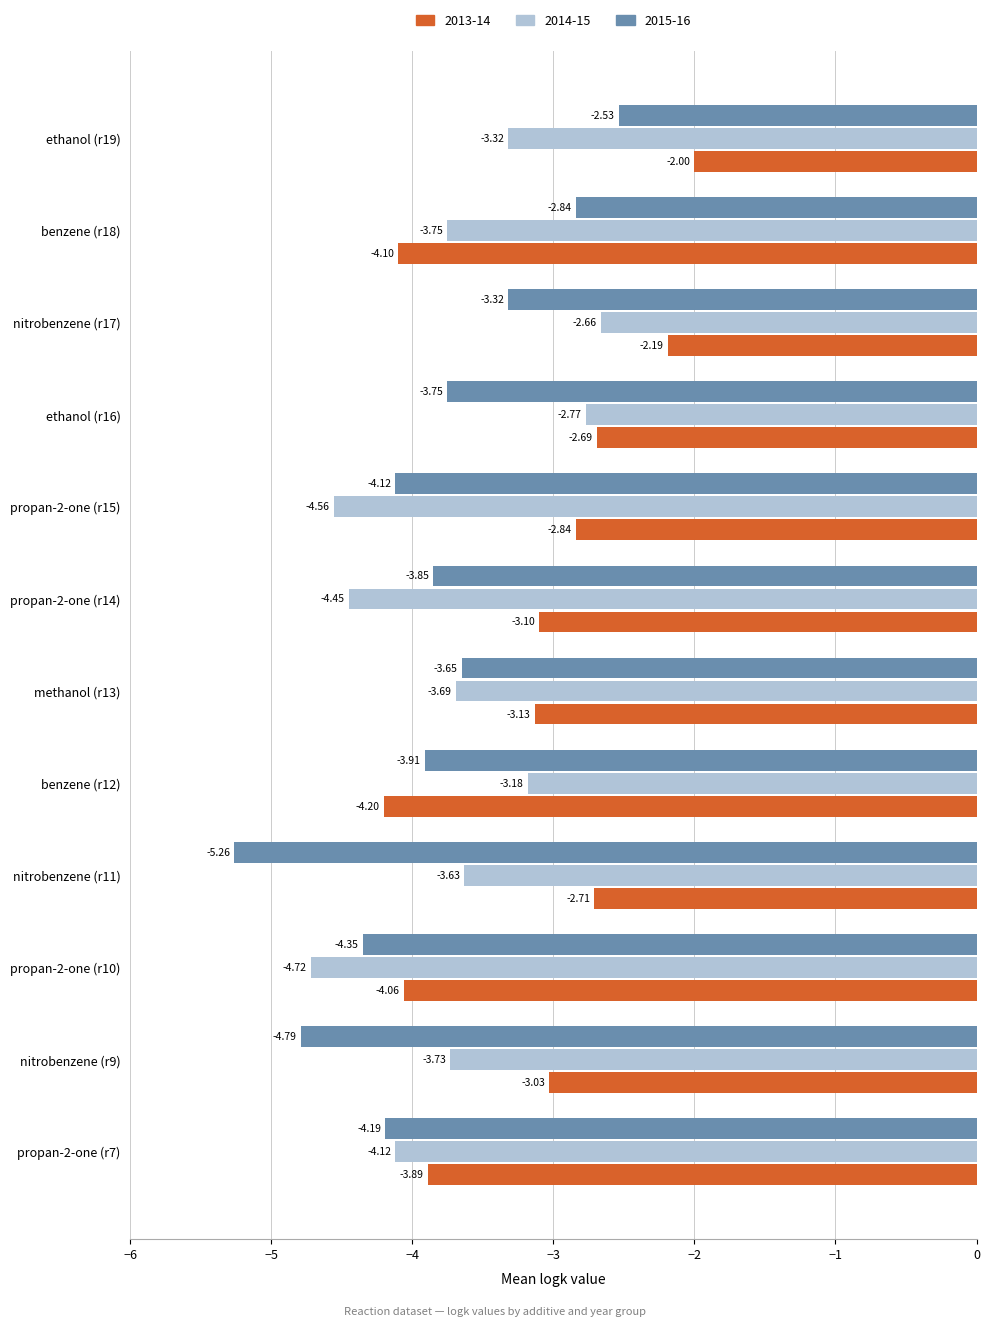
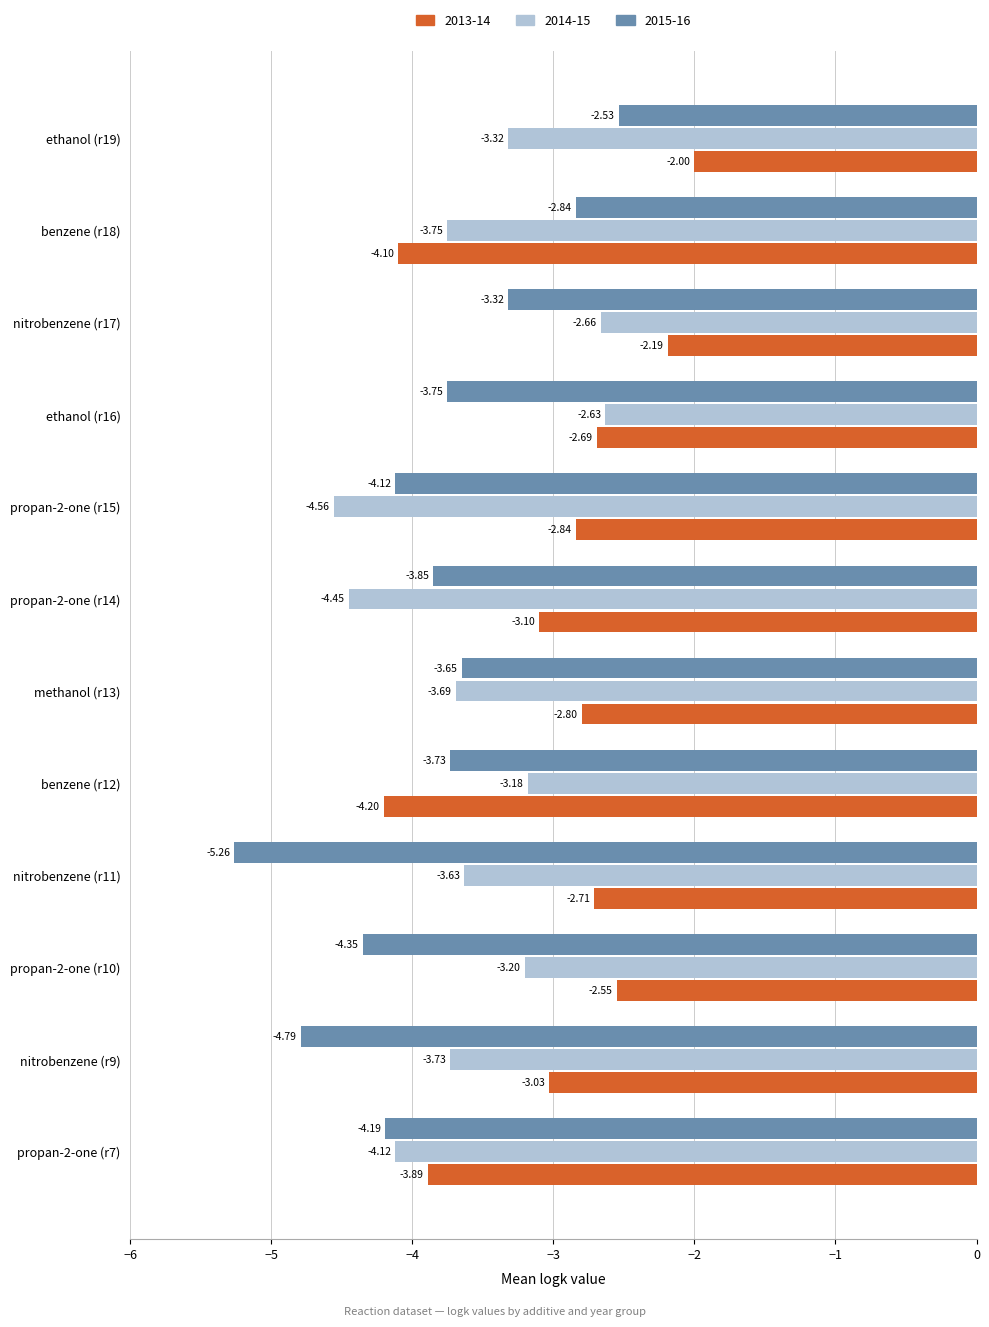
2014-15, ethanol (r16): -2.77 -> -2.63
2013-14, methanol (r13): -3.13 -> -2.80
2015-16, benzene (r12): -3.91 -> -3.73
2014-15, propan-2-one (r10): -4.72 -> -3.20
2013-14, propan-2-one (r10): -4.06 -> -2.55
